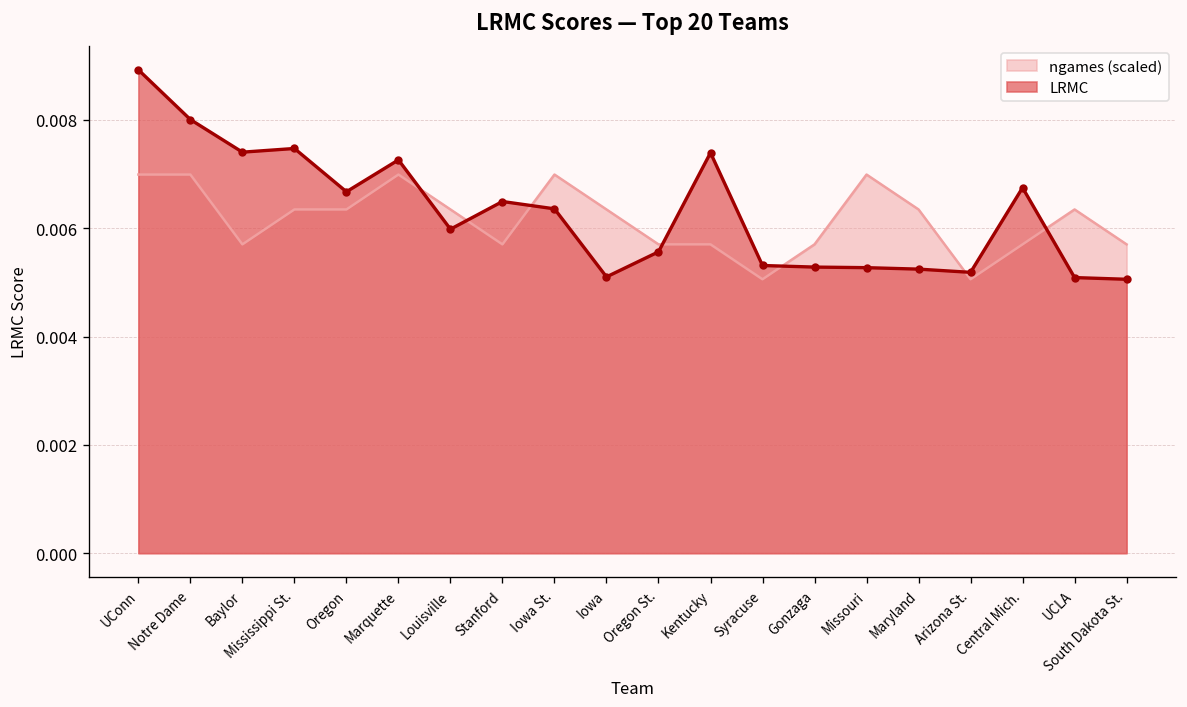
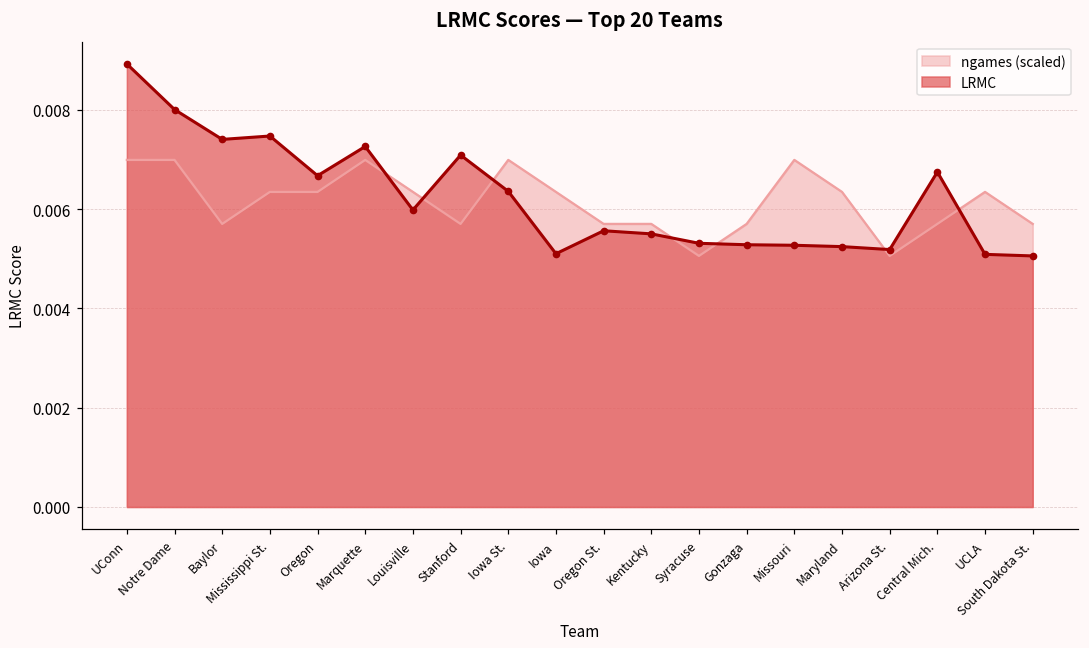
LRMC, Stanford: 0.0065 -> 0.0071
LRMC, Kentucky: 0.0074 -> 0.0055
